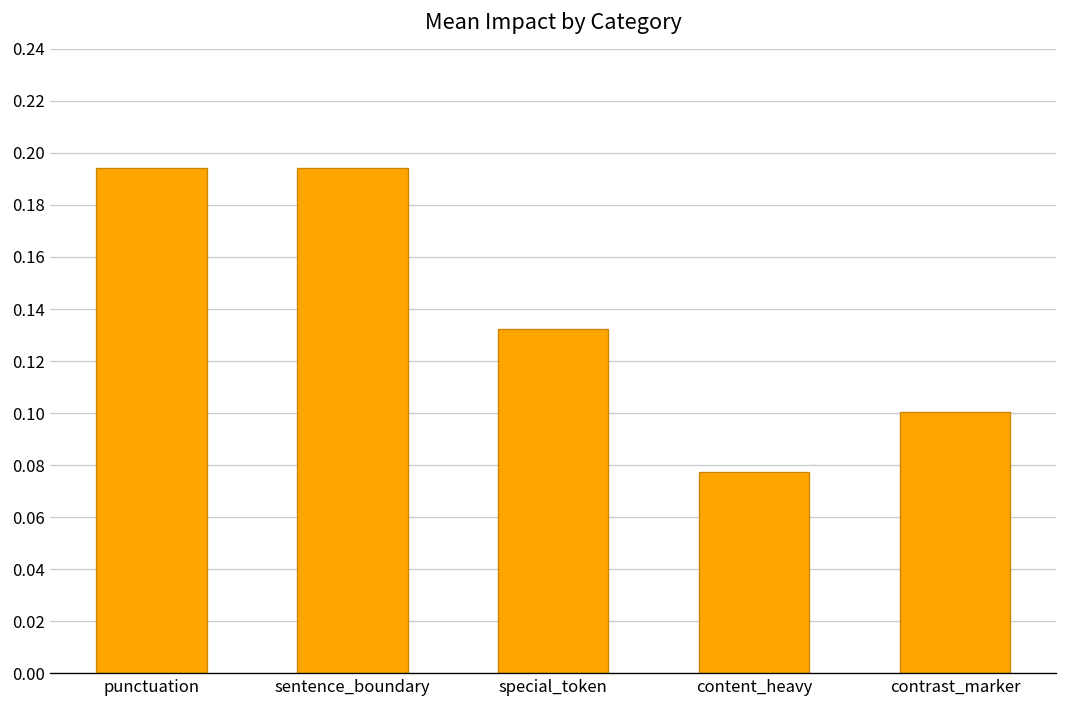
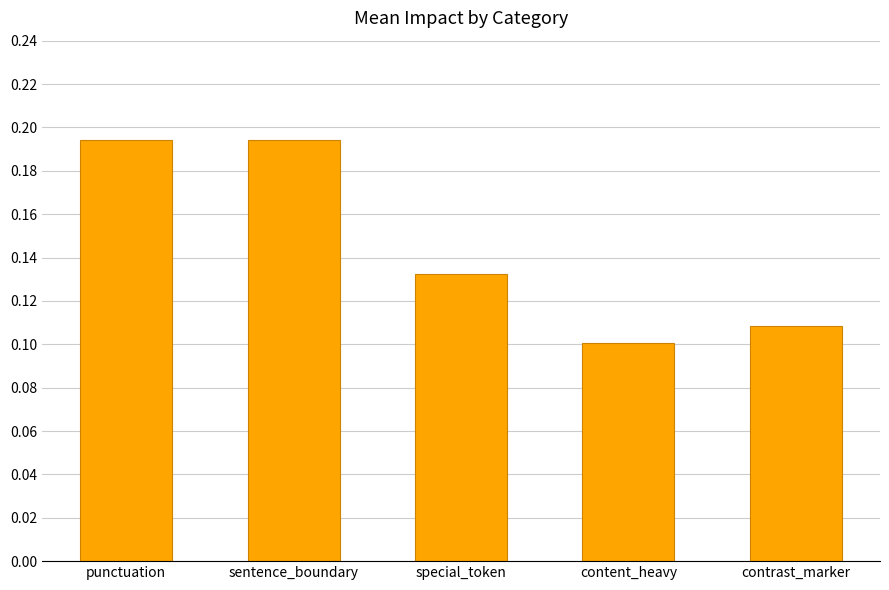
content_heavy: 0.077 -> 0.101
contrast_marker: 0.101 -> 0.108
